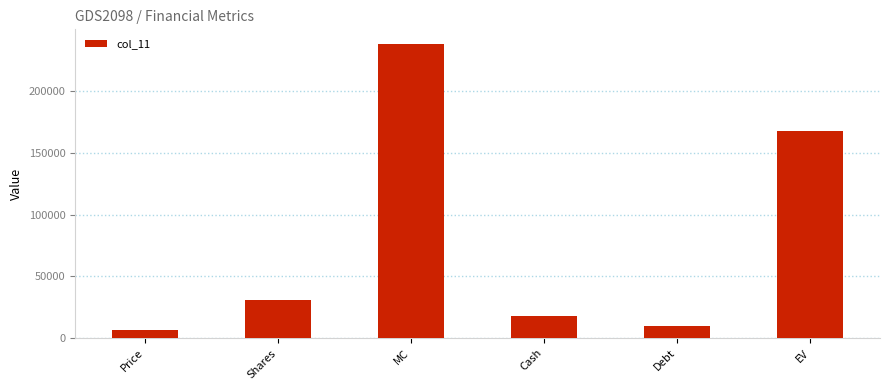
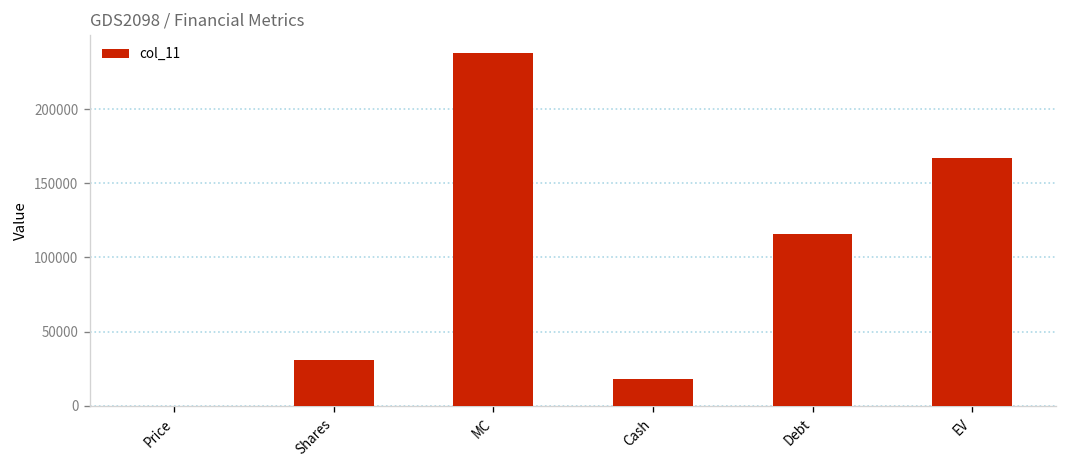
Price: 7000 -> 0
Debt: 10000 -> 116000
